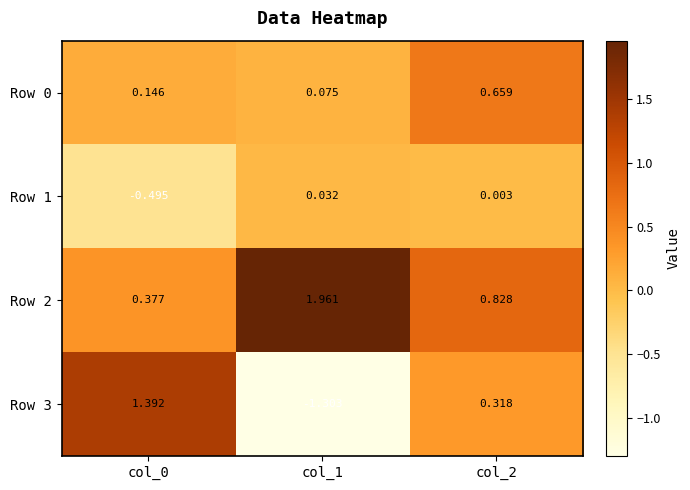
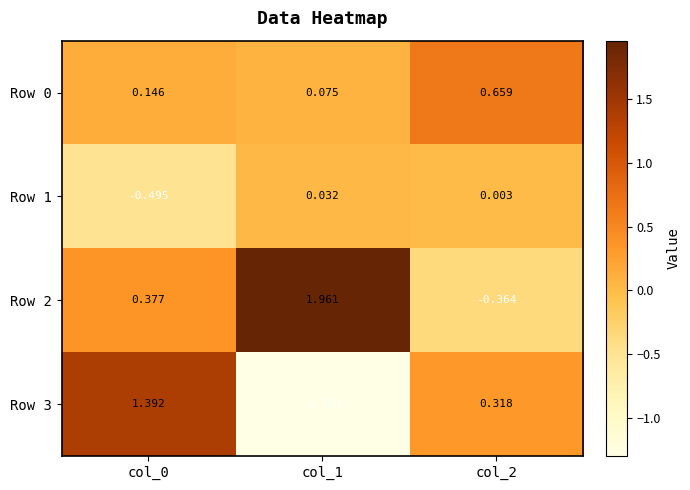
Row 2, col_2: 0.828 -> -0.364
